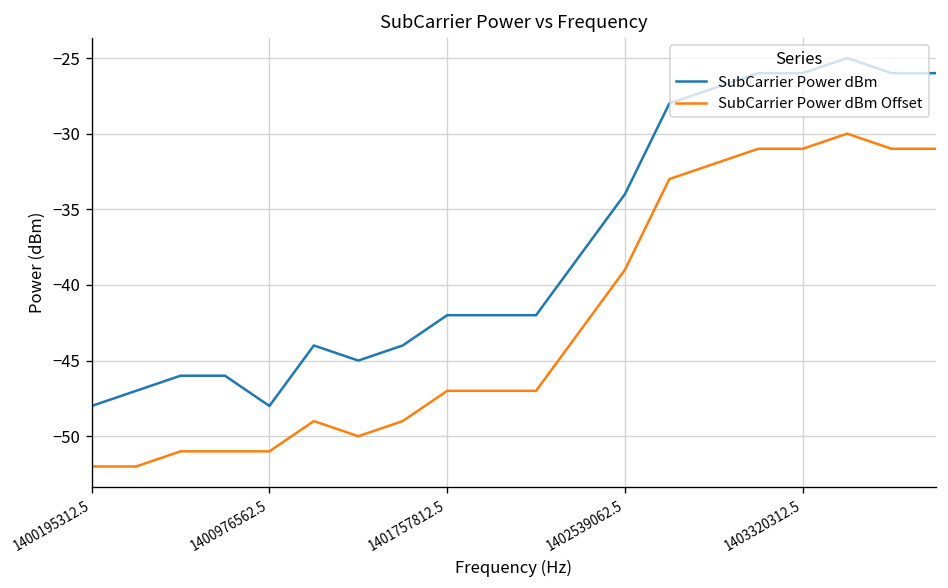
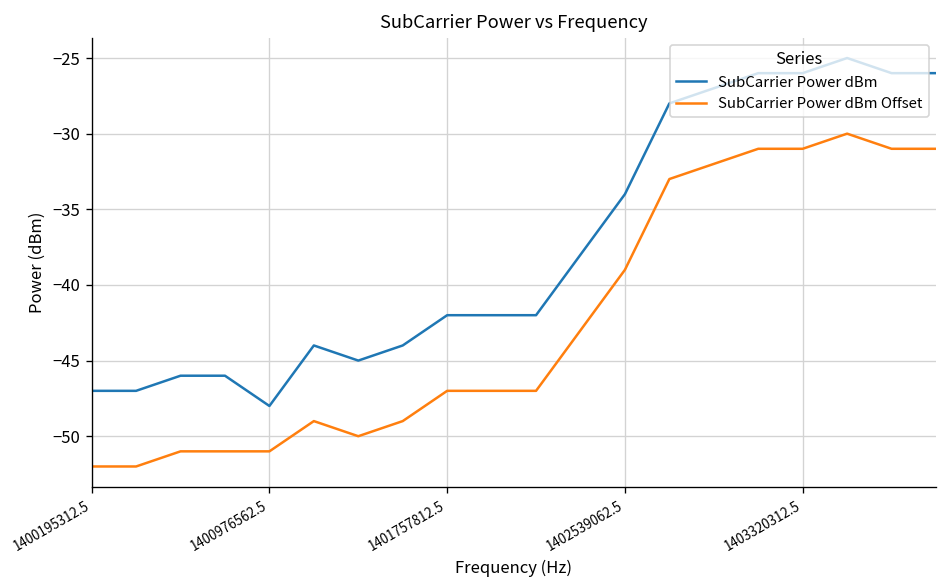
SubCarrier Power dBm, 1400195312.5: -48 -> -47
